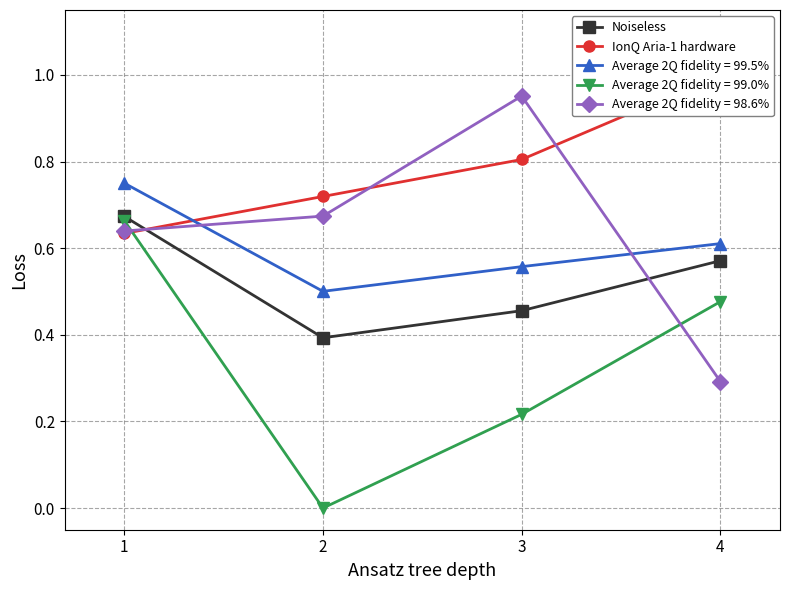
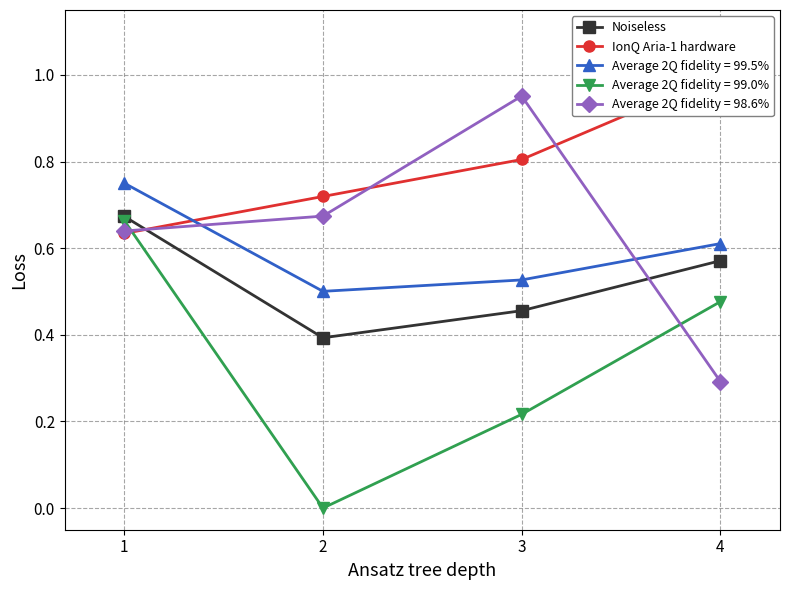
Average 2Q fidelity = 99.5%, 3: 0.56 -> 0.53
